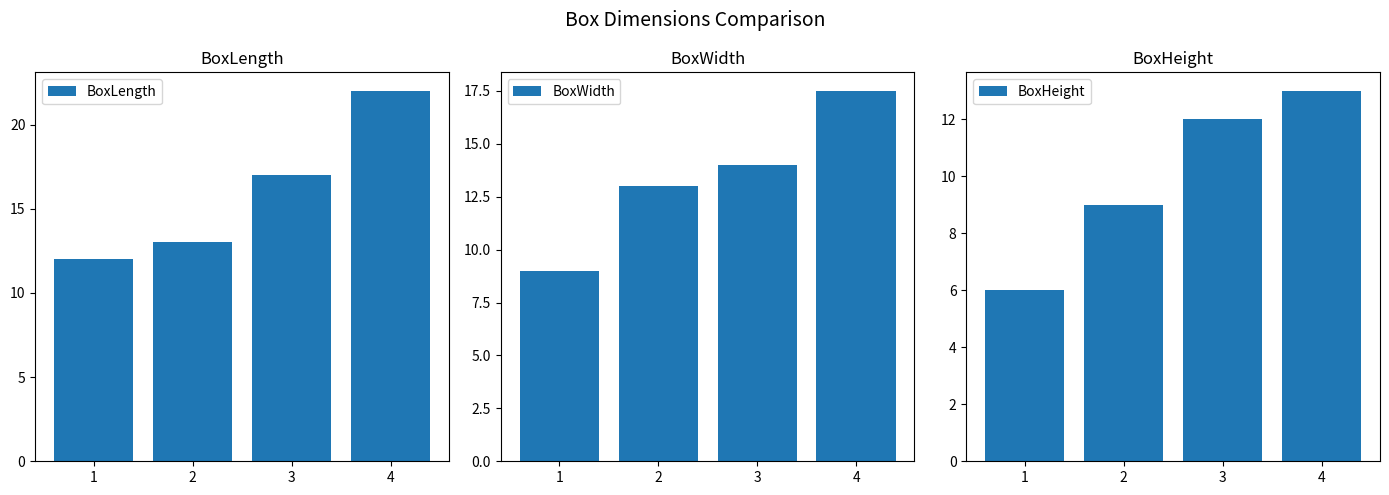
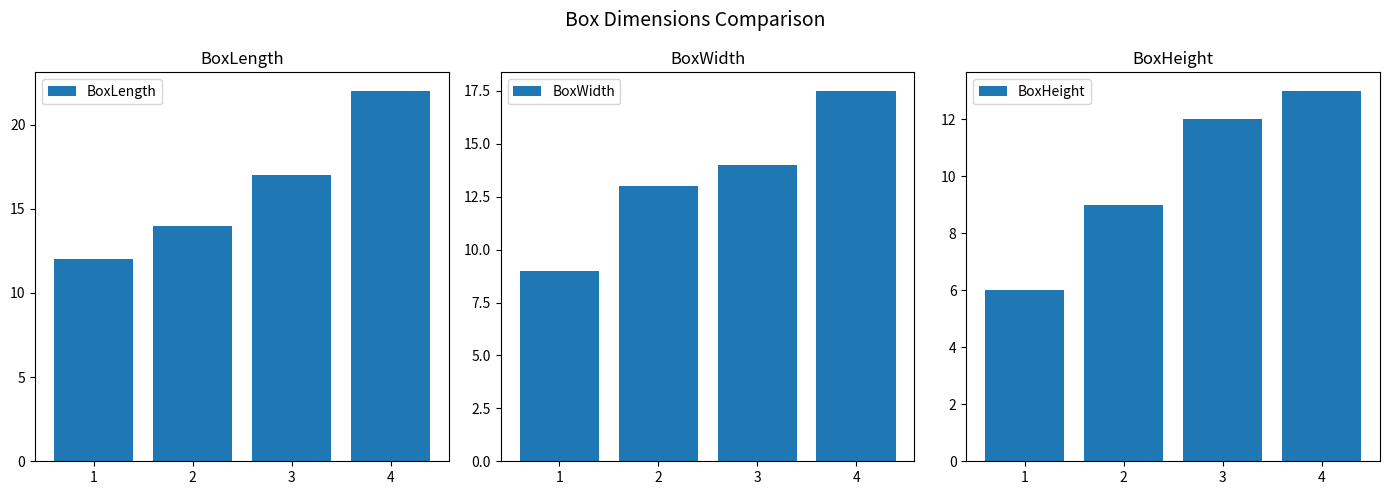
BoxLength, 2: 13 -> 14
